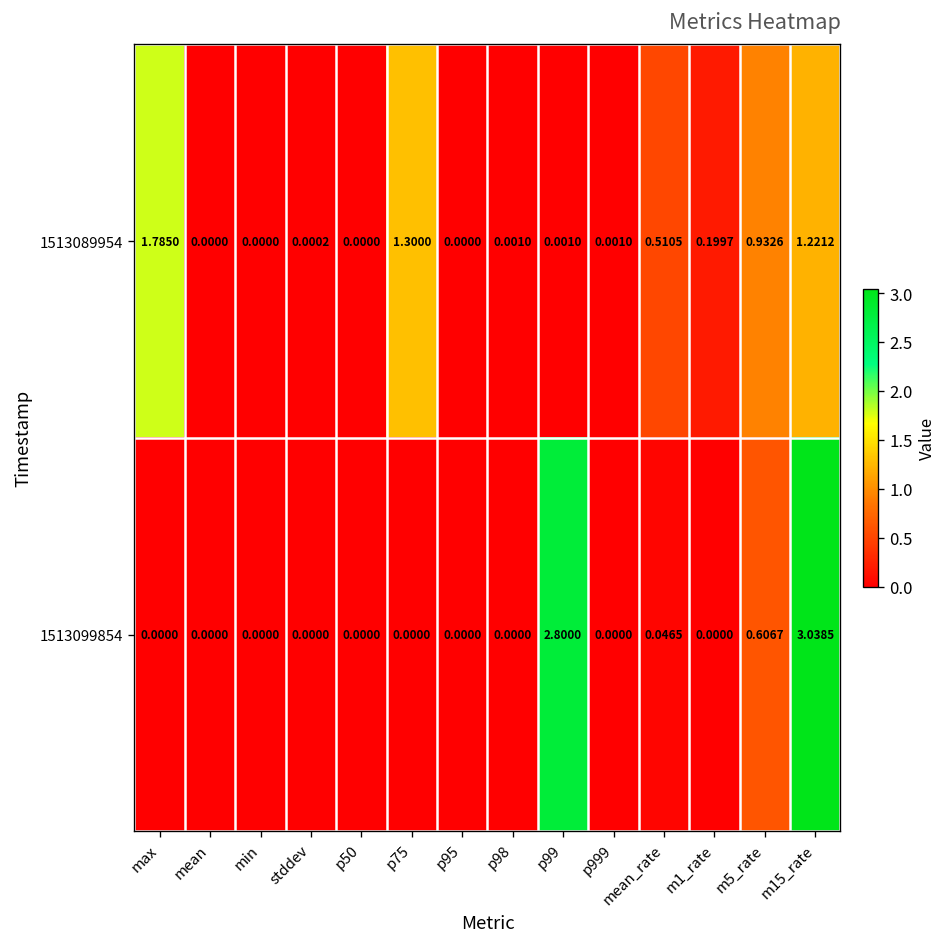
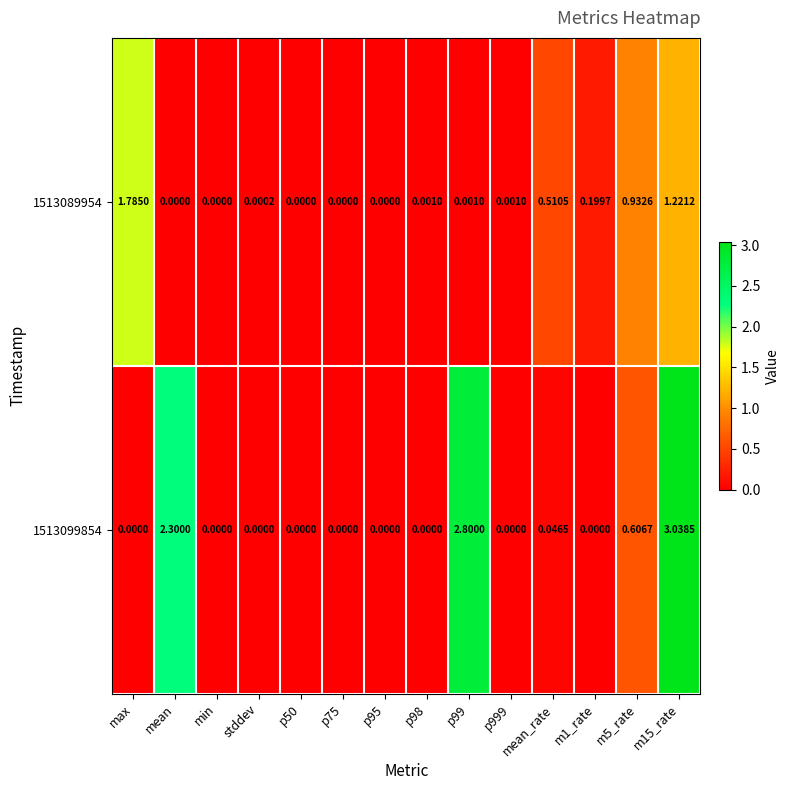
1513089954, p75: 1.3000 -> 0.0000
1513099854, mean: 0.0000 -> 2.3000
